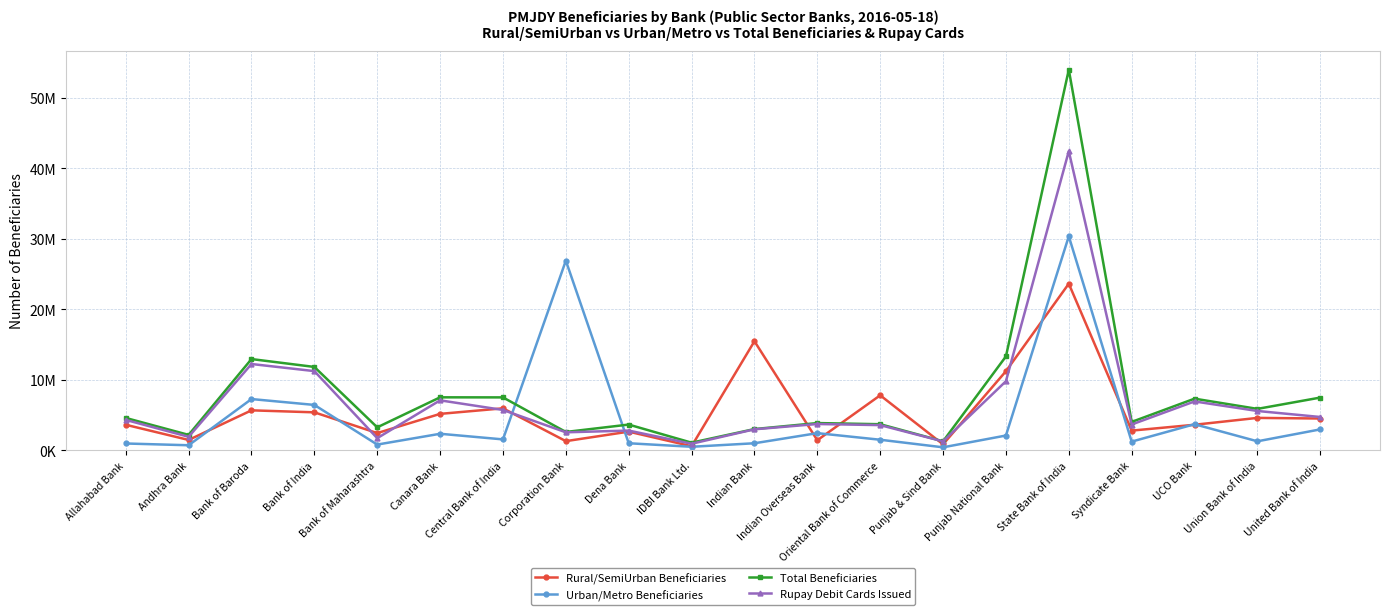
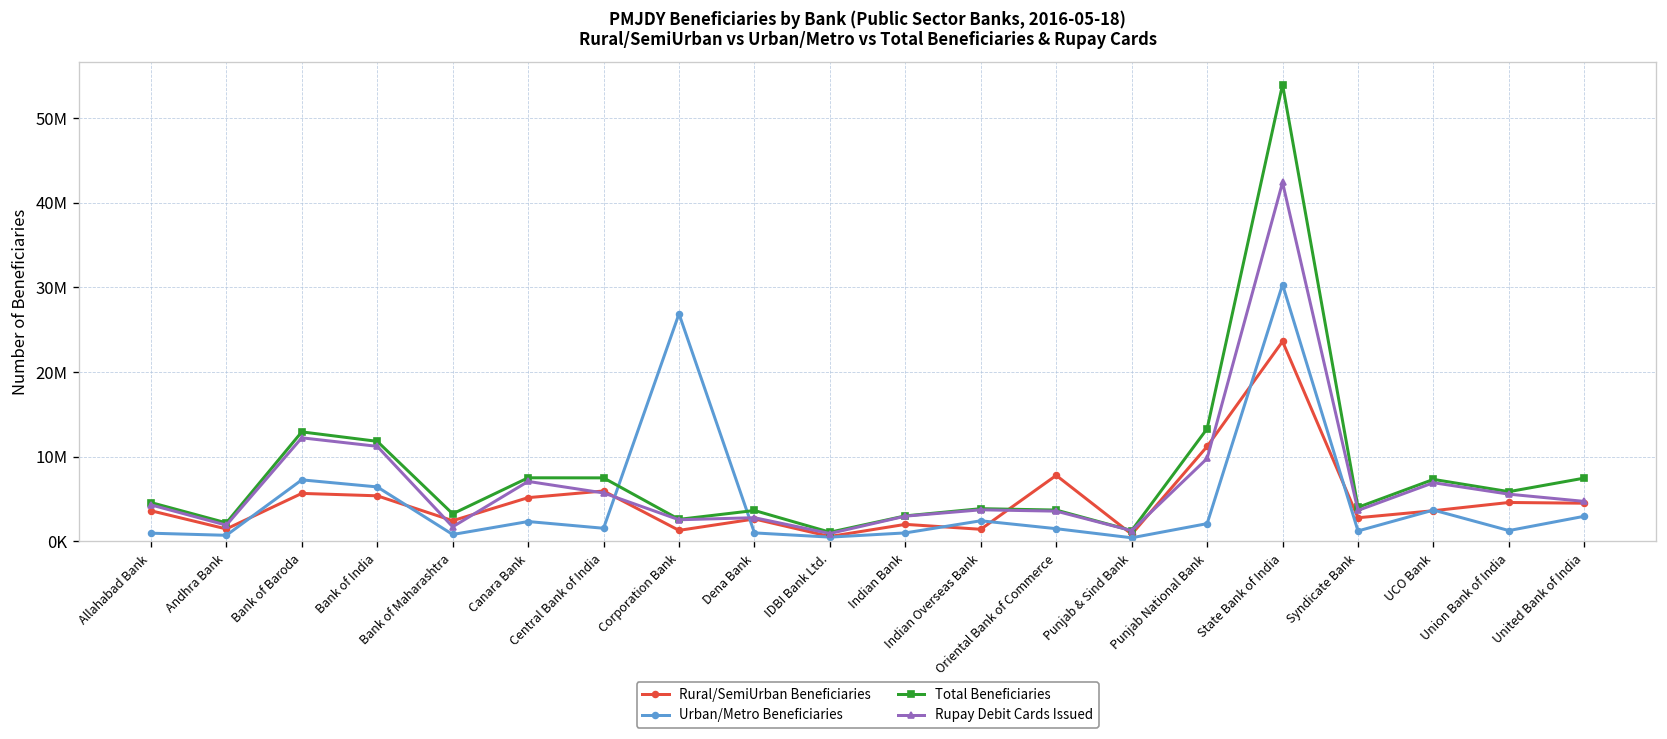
Rural/SemiUrban Beneficiaries, Indian Bank: 15000000 -> 2000000
